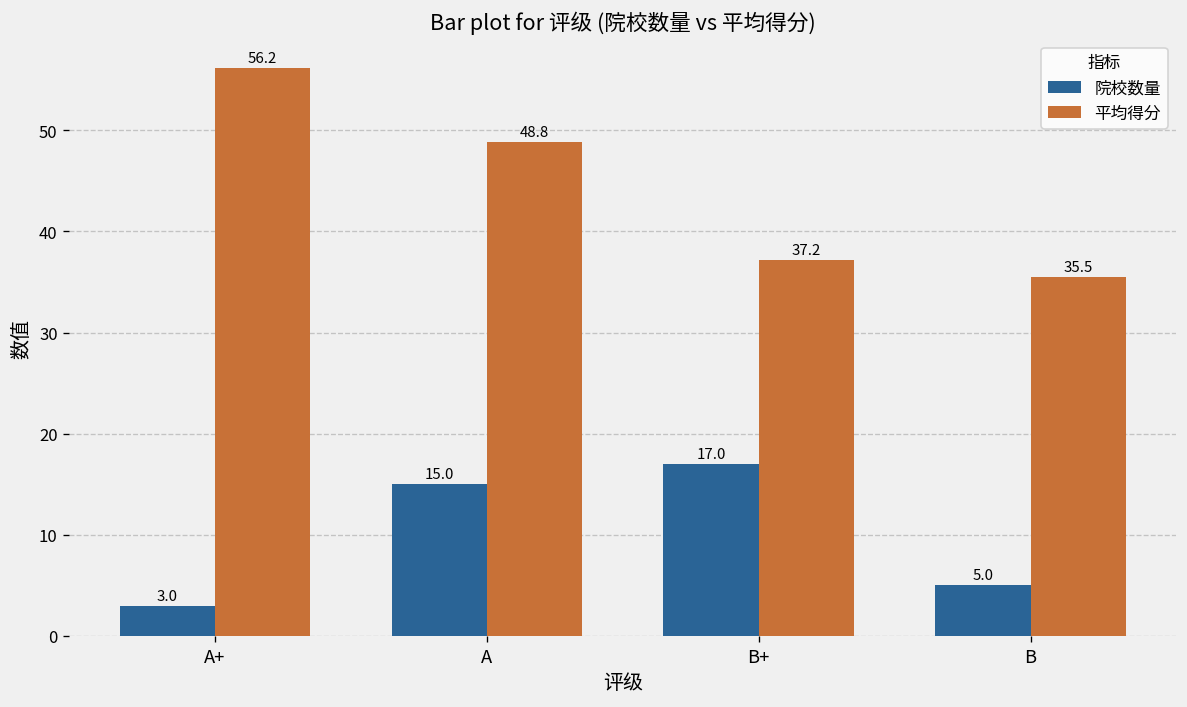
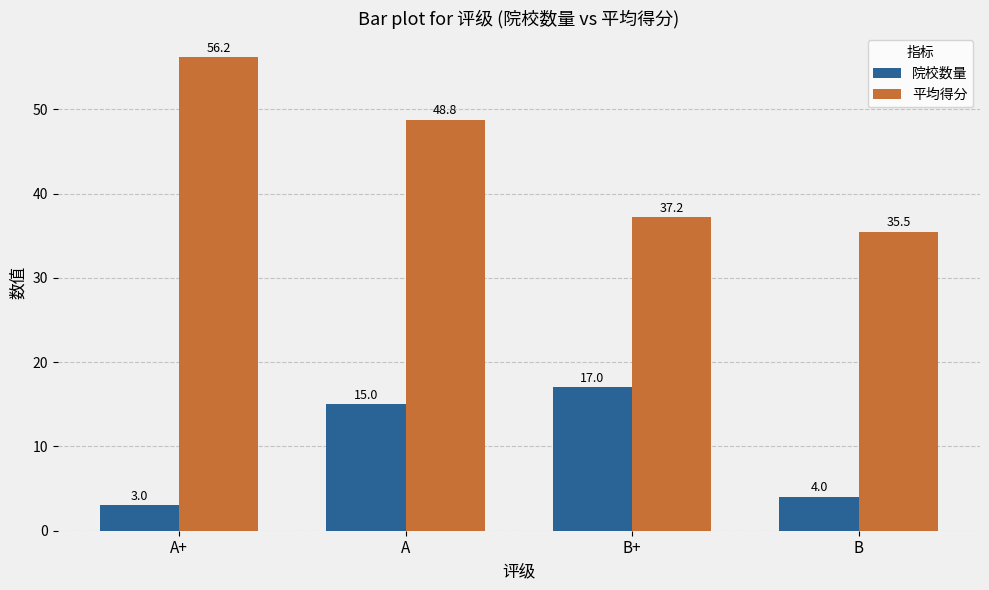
院校数量, B: 5.0 -> 4.0
